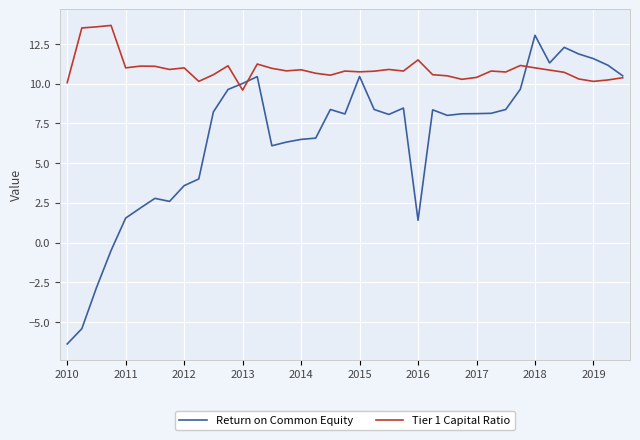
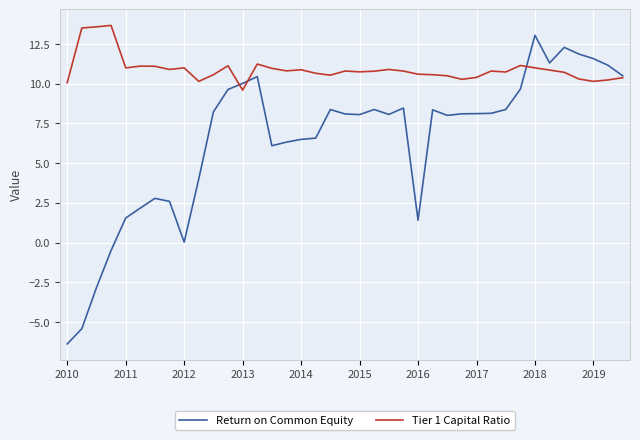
Return on Common Equity, 2012: 3.6 -> 0.0
Return on Common Equity, 2015: 10.5 -> 8.1
Tier 1 Capital Ratio, 2016: 11.5 -> 10.6
